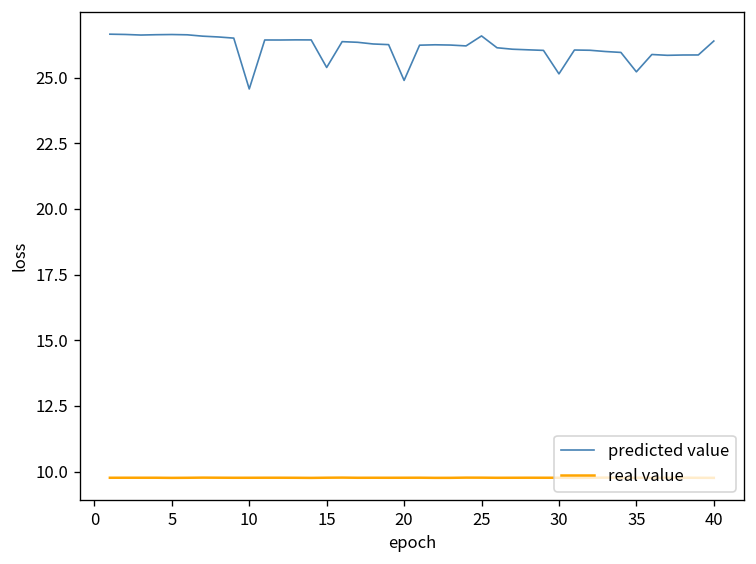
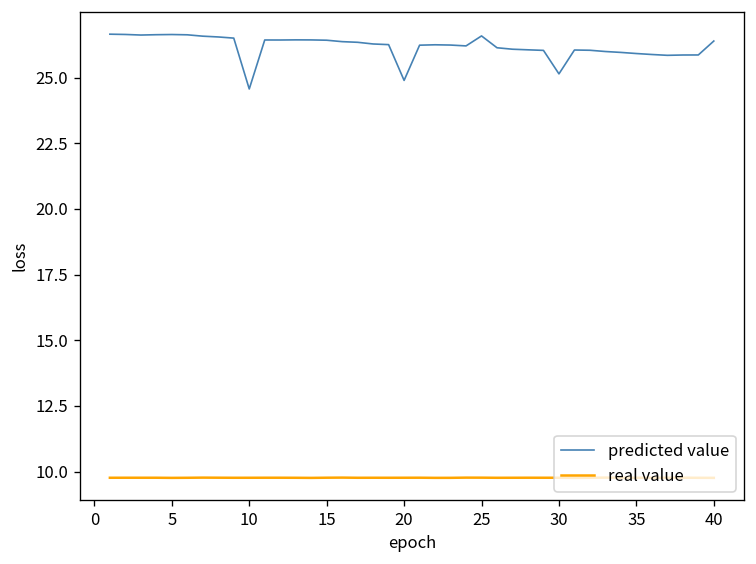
predicted value, 15: 25.4 -> 26.4
predicted value, 35: 25.2 -> 25.9
